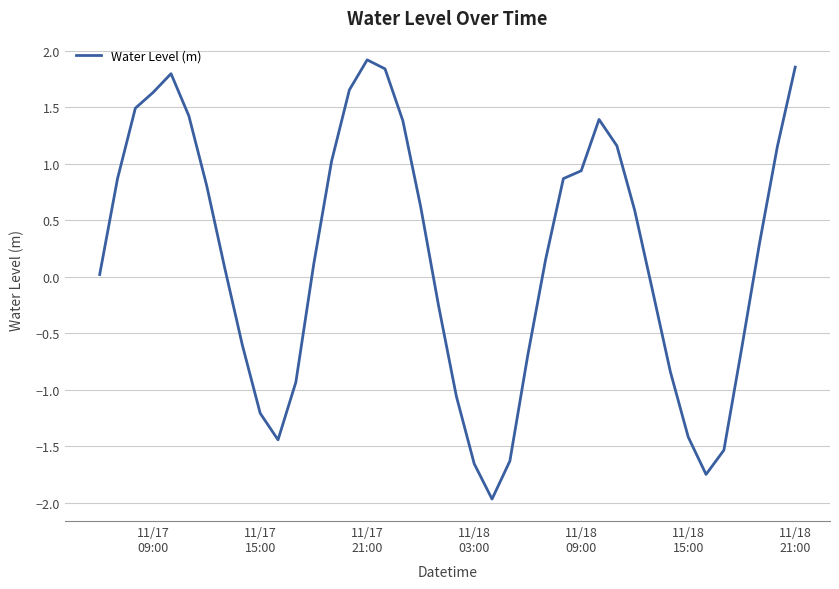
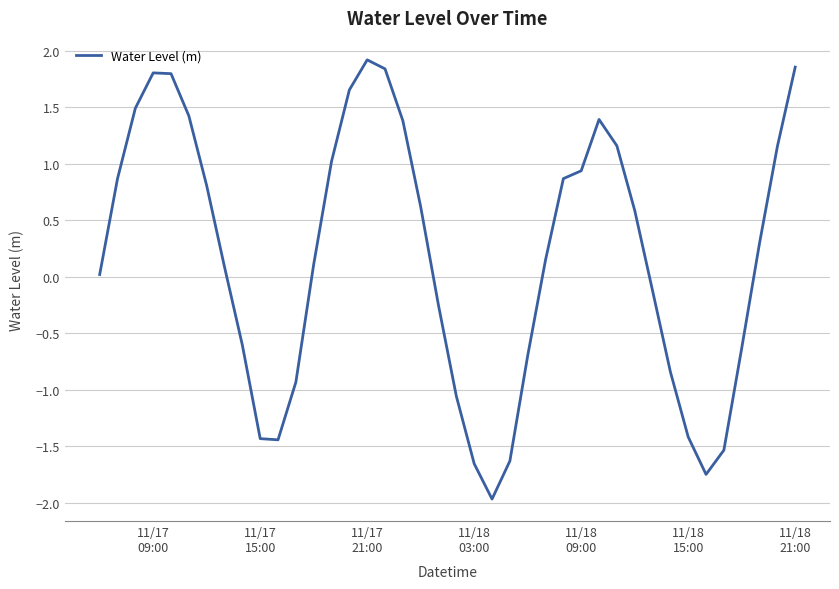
11/17 09:00: 1.63 -> 1.81
11/17 15:00: -1.21 -> -1.43
